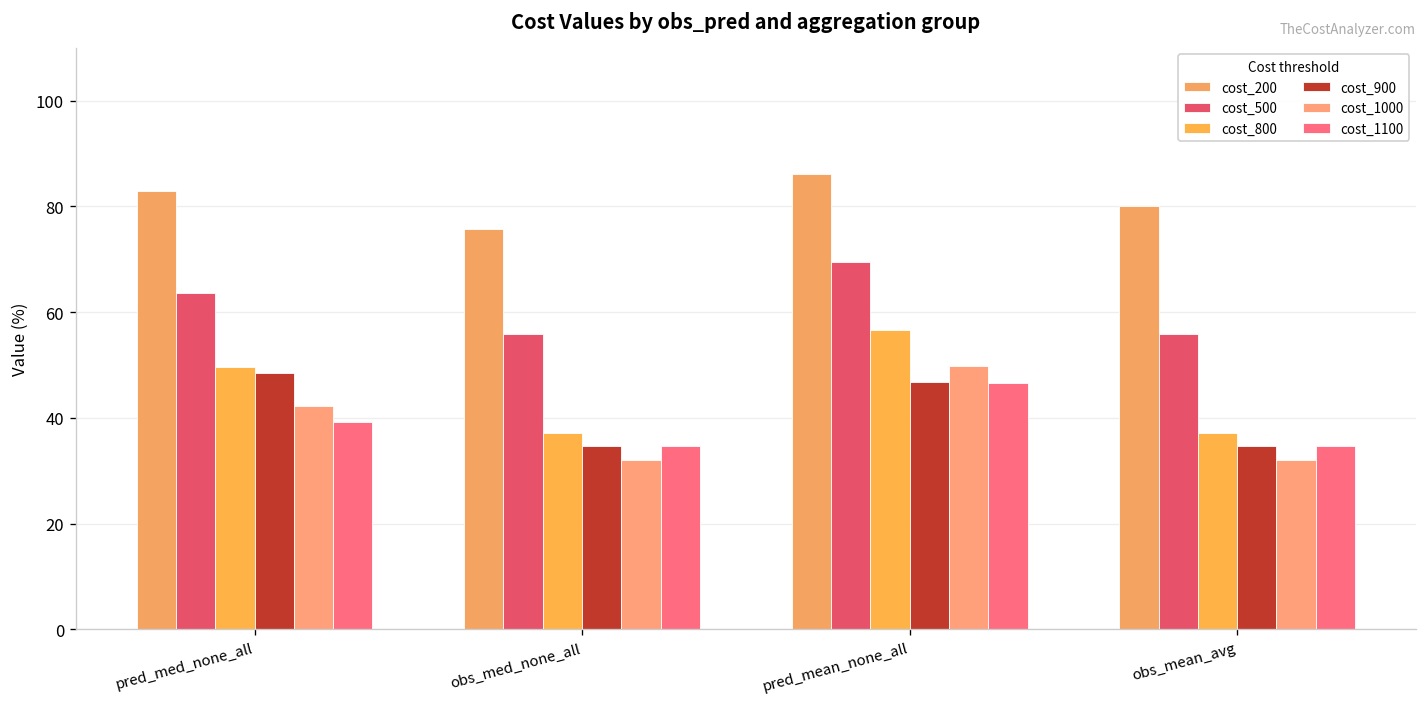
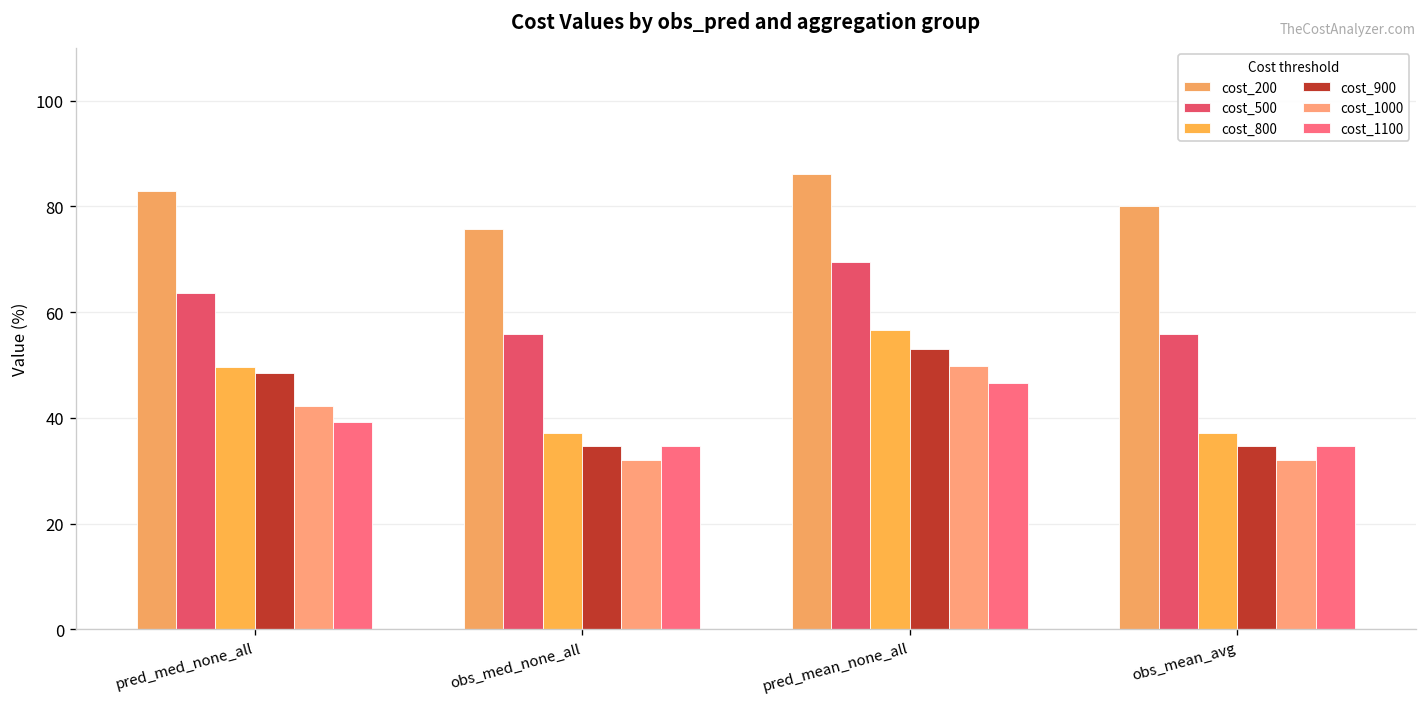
cost_900, pred_mean_none_all: 47 -> 53
